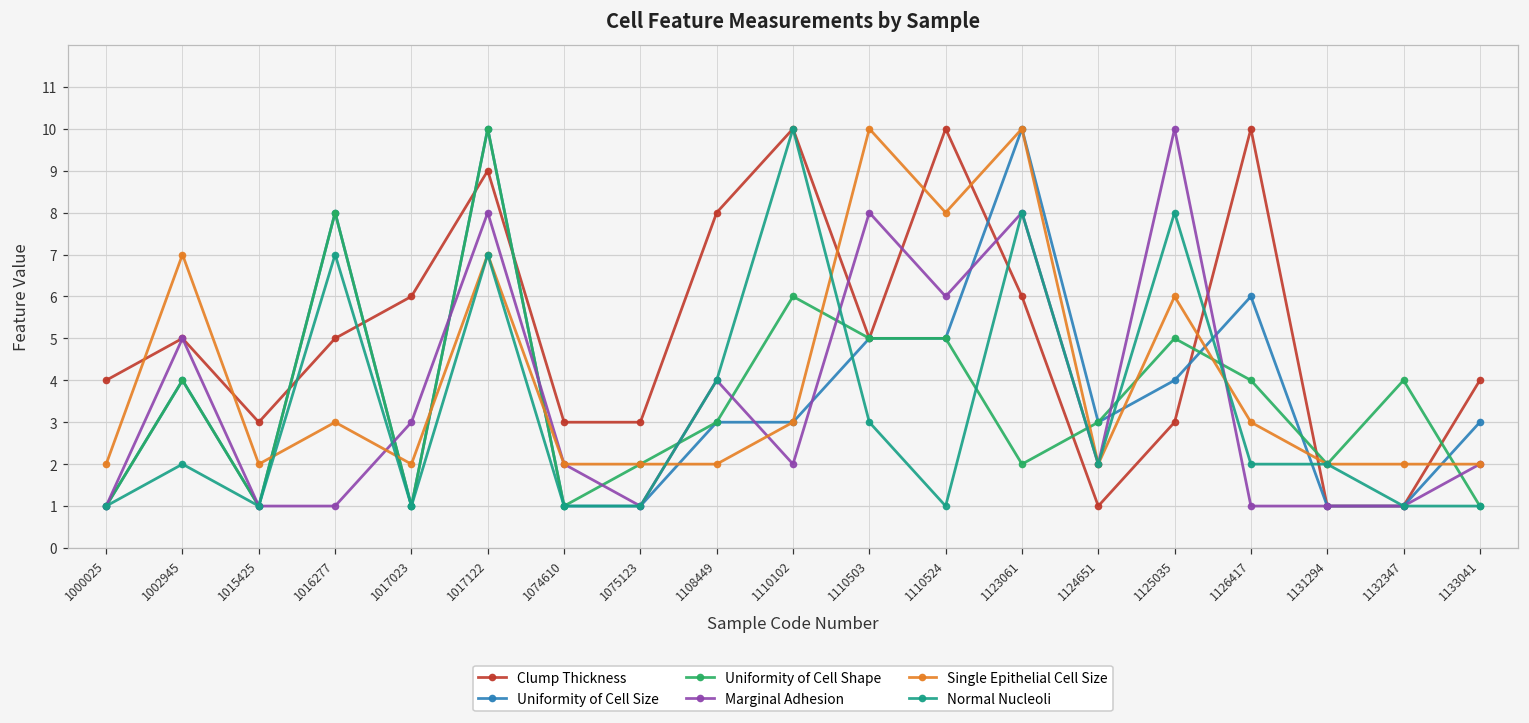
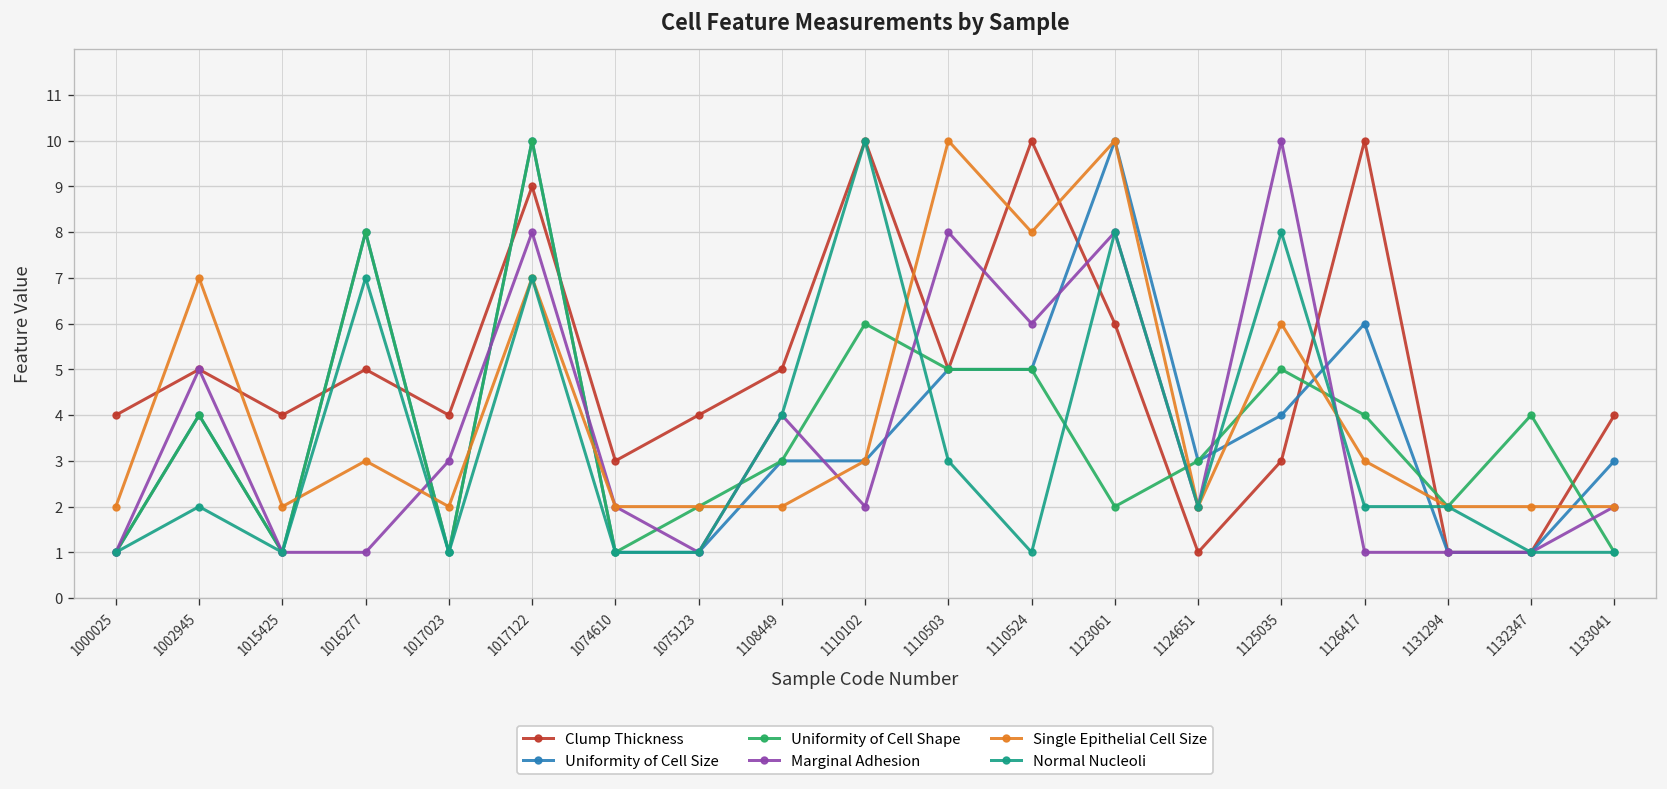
Clump Thickness, 1015425: 3 -> 4
Clump Thickness, 1017023: 6 -> 4
Clump Thickness, 1075123: 3 -> 4
Clump Thickness, 1108449: 8 -> 5
